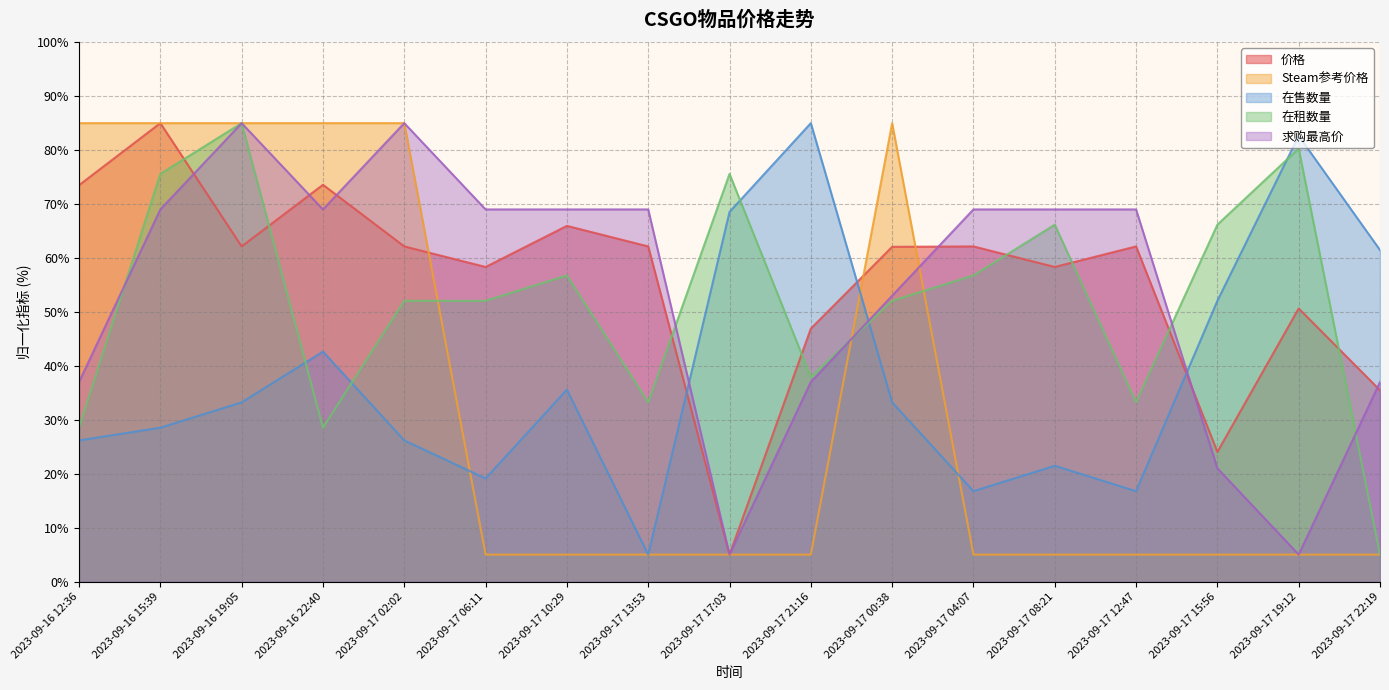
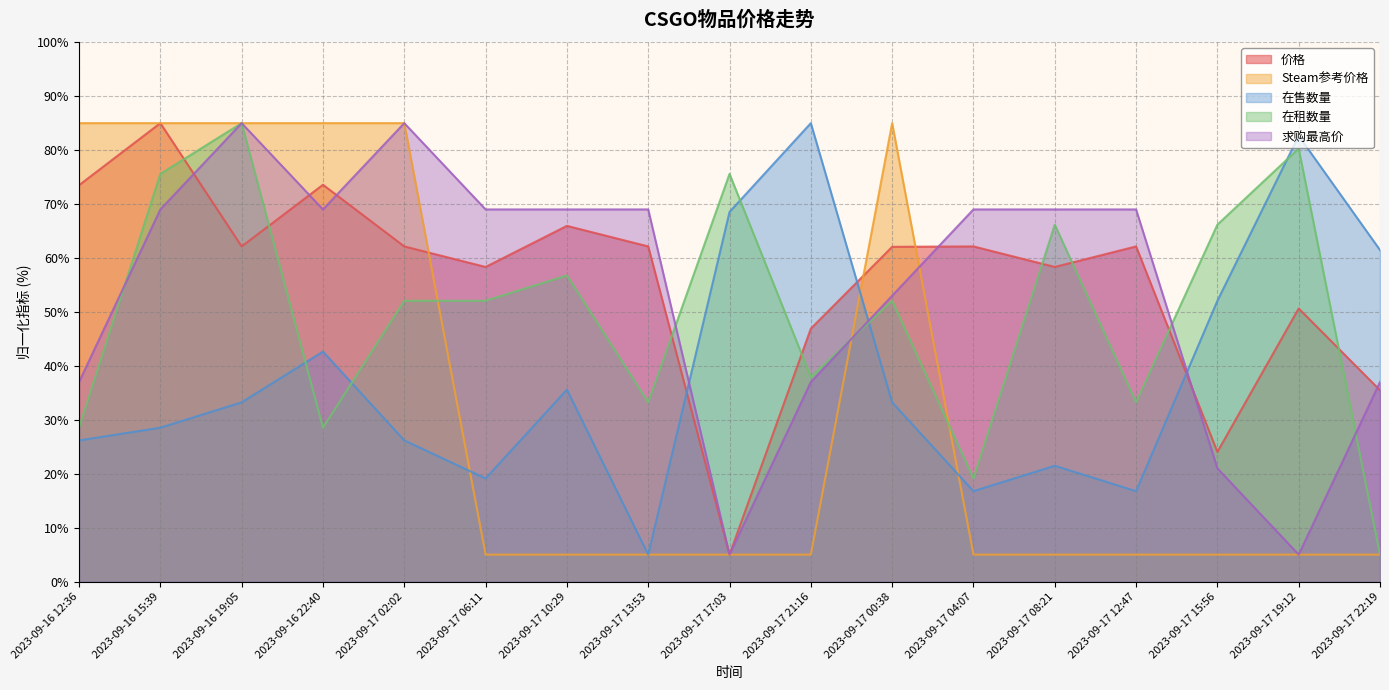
在租数量, 2023-09-17 04:07: 57% -> 19%
